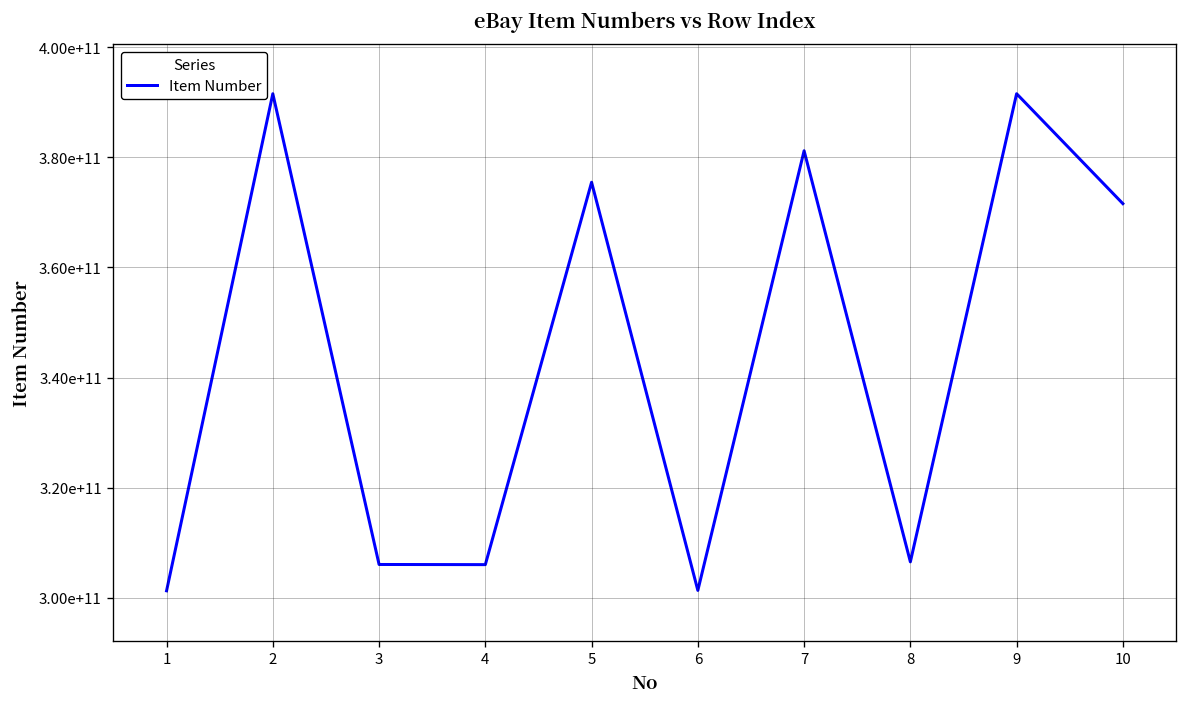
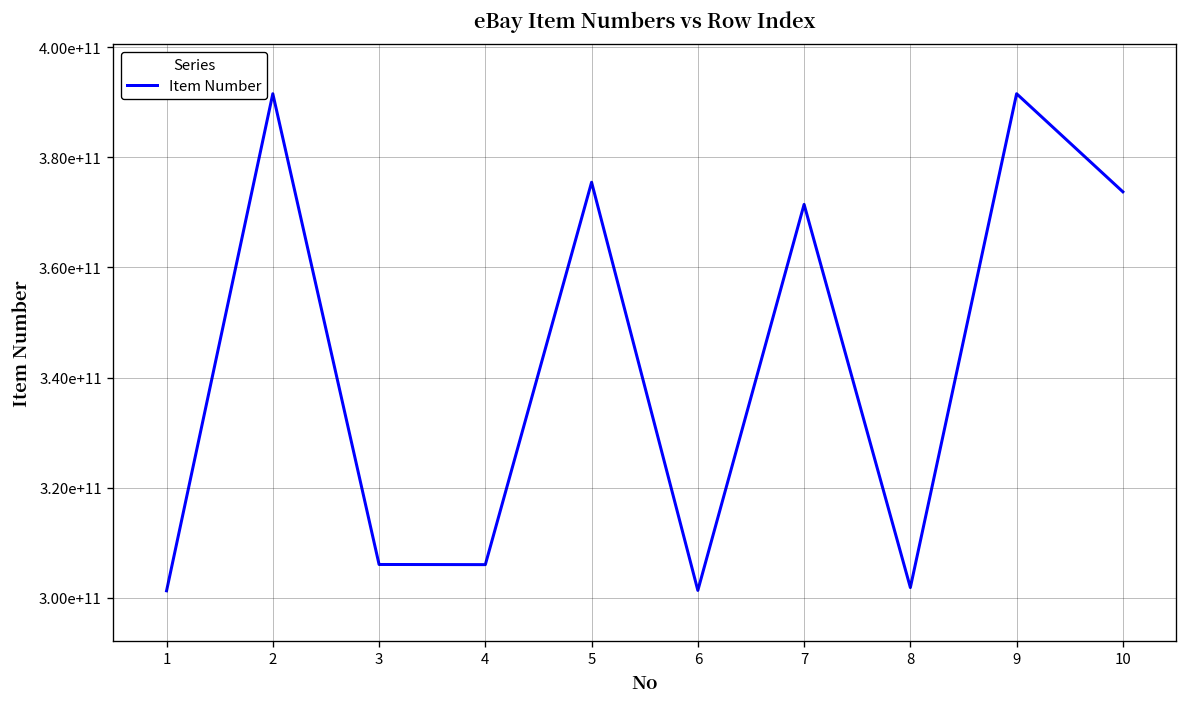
7: 381000000000 -> 371000000000
8: 307000000000 -> 302000000000
10: 372000000000 -> 374000000000
